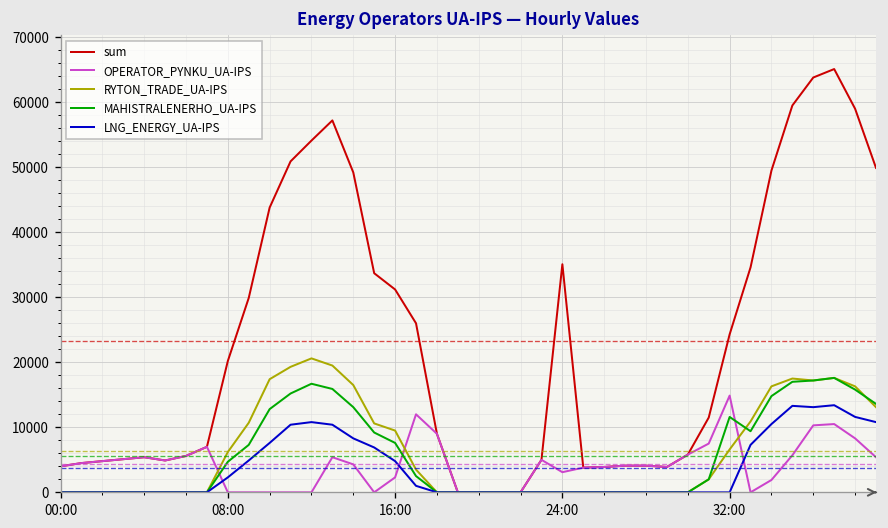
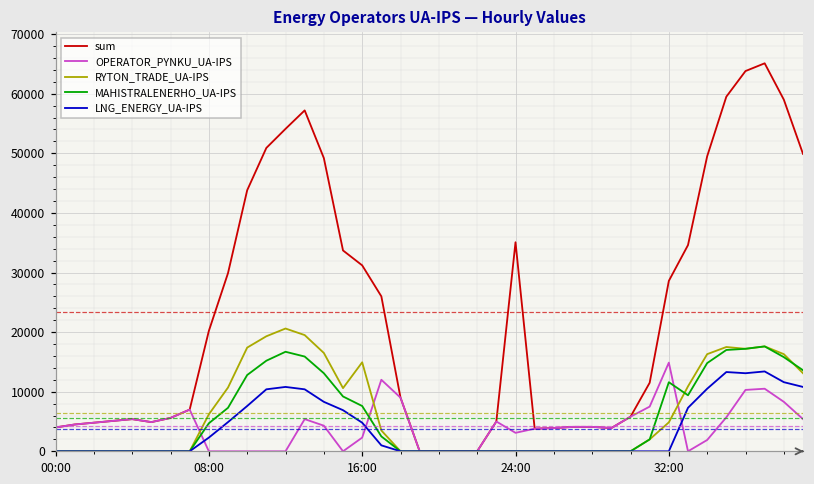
RYTON_TRADE_UA-IPS, 16:00: 10000 -> 15000
sum, 32:00: 24000 -> 29000
RYTON_TRADE_UA-IPS, 32:00: 7000 -> 5000
